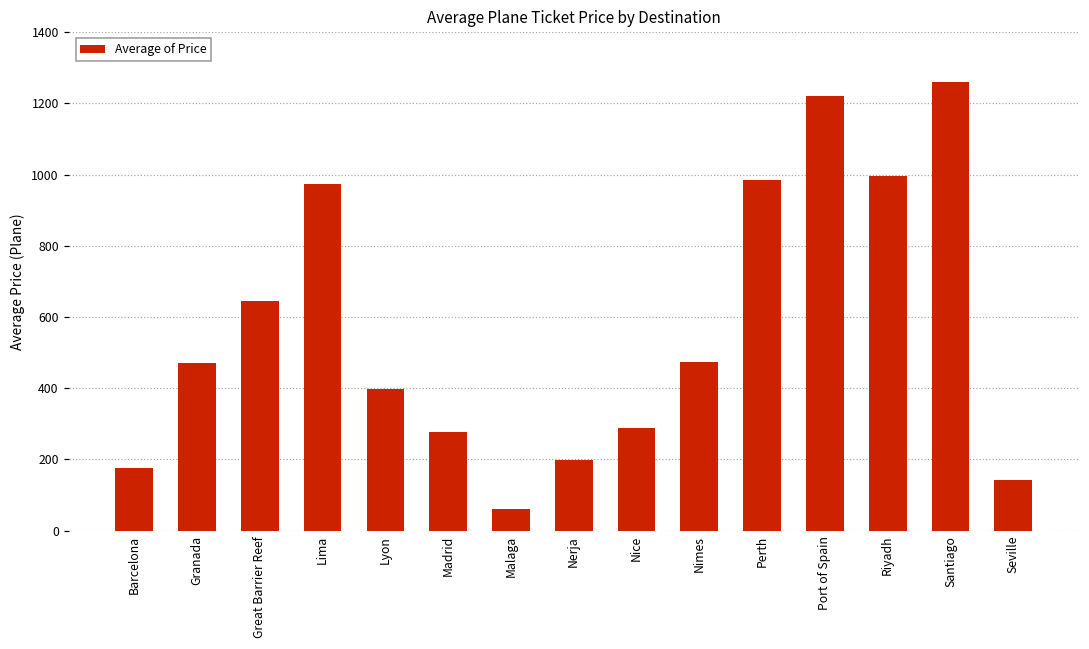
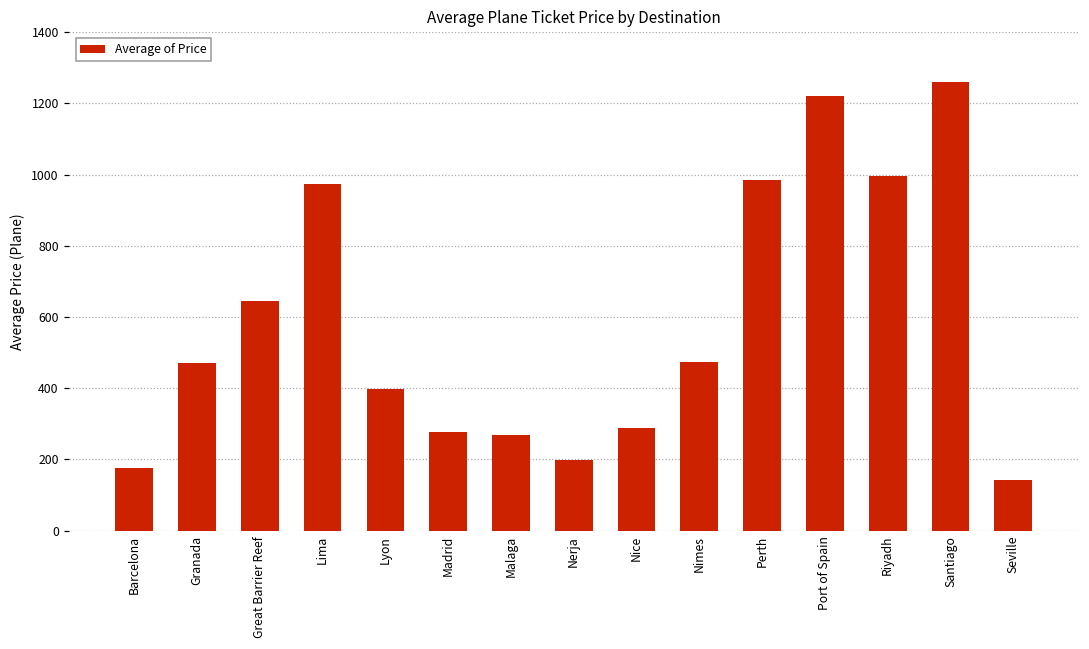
Malaga: 60 -> 270
